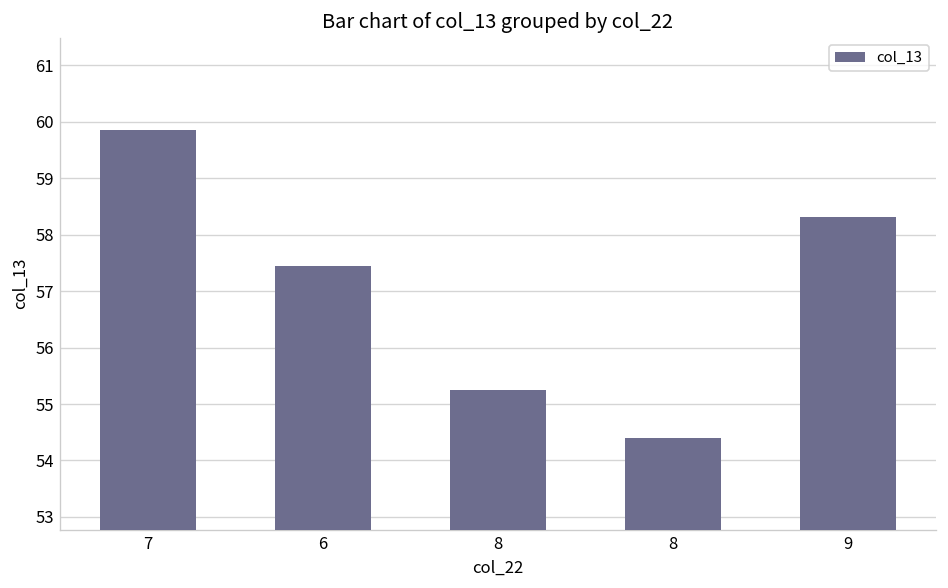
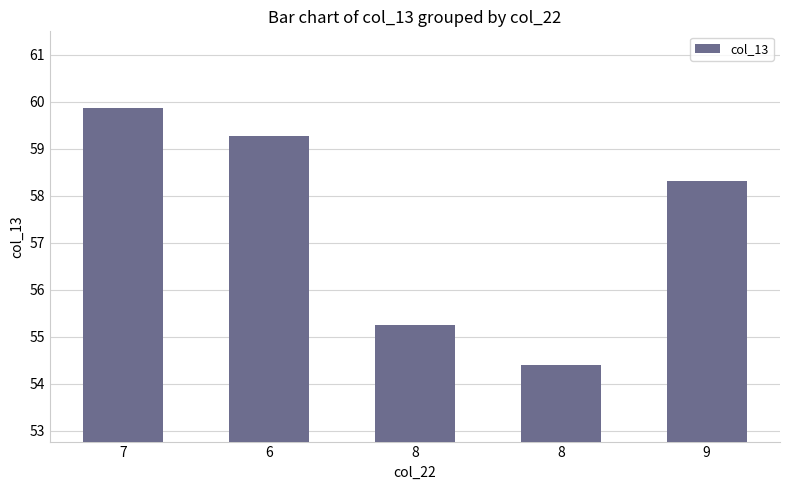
6: 57.4 -> 59.3
